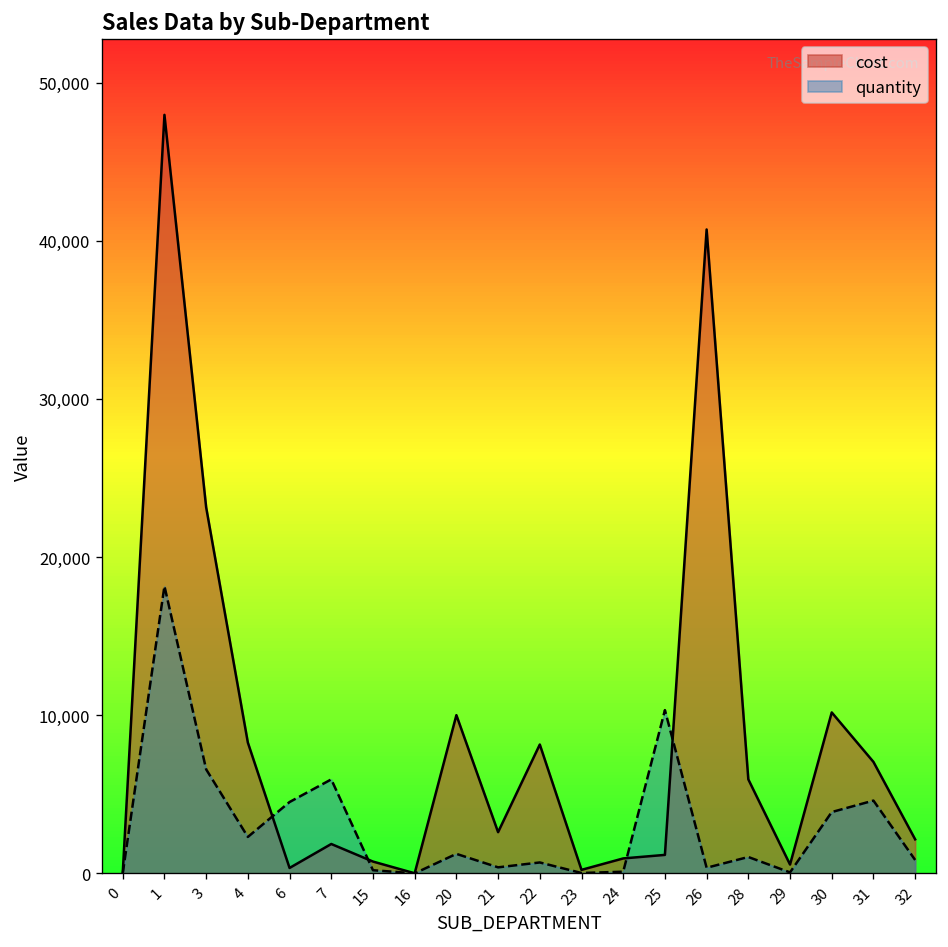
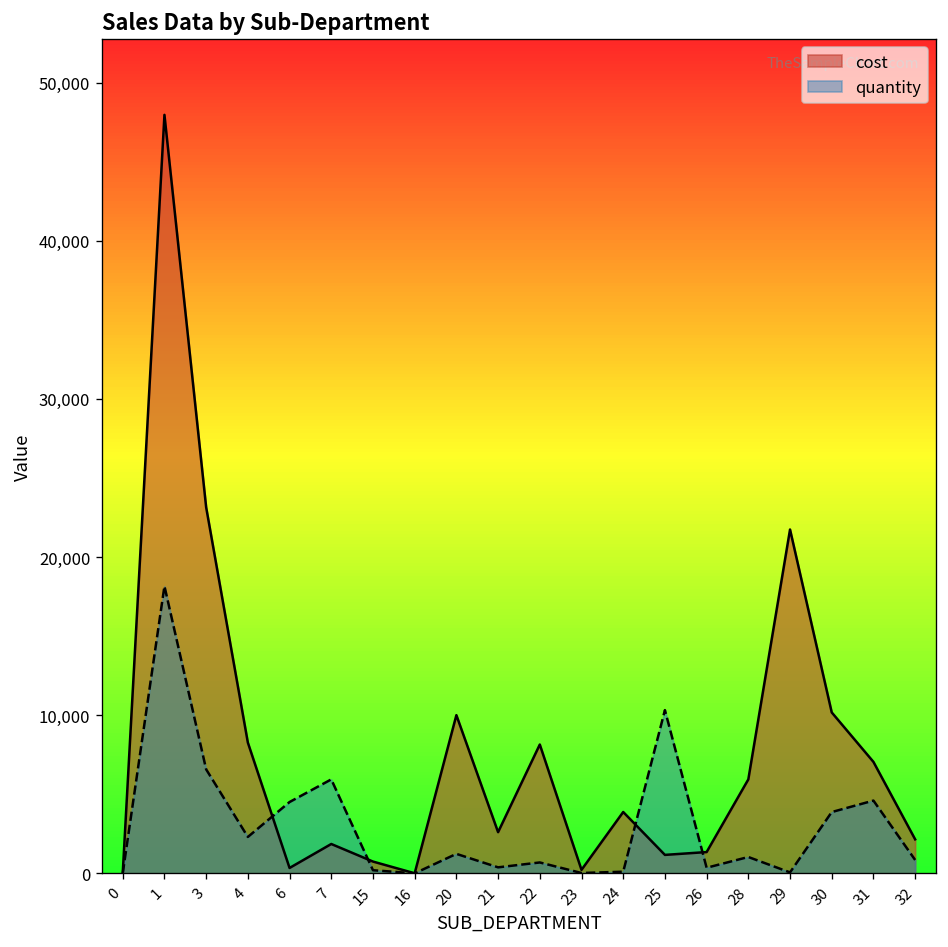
cost, 24: 900 -> 3,900
cost, 26: 40,700 -> 1,300
cost, 29: 600 -> 21,700
